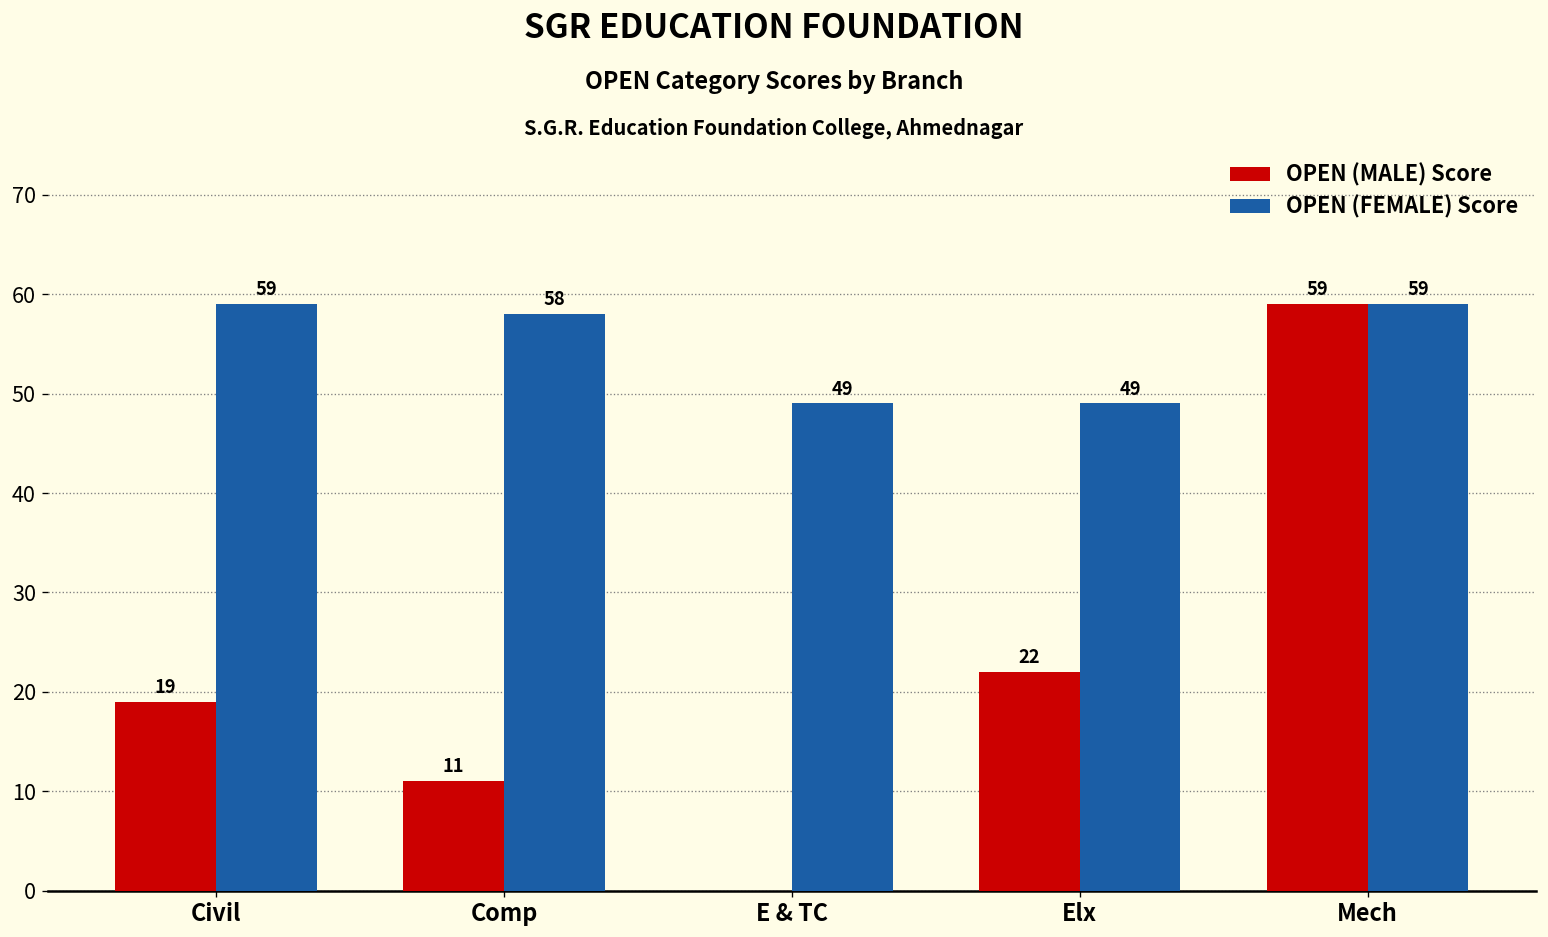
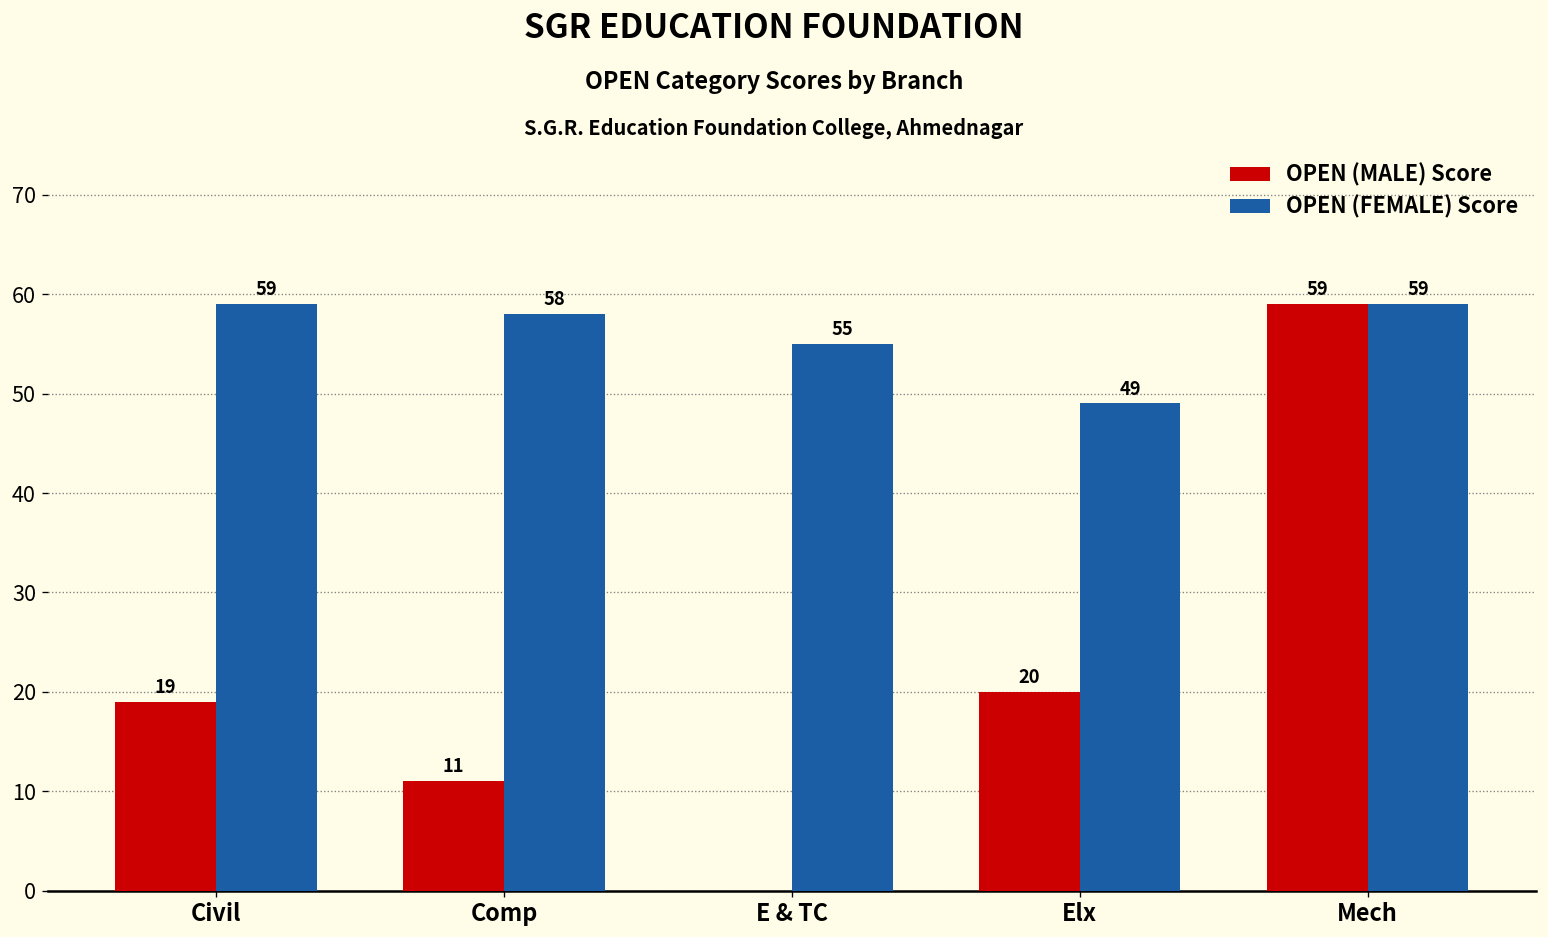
OPEN (FEMALE) Score, E & TC: 49 -> 55
OPEN (MALE) Score, Elx: 22 -> 20
